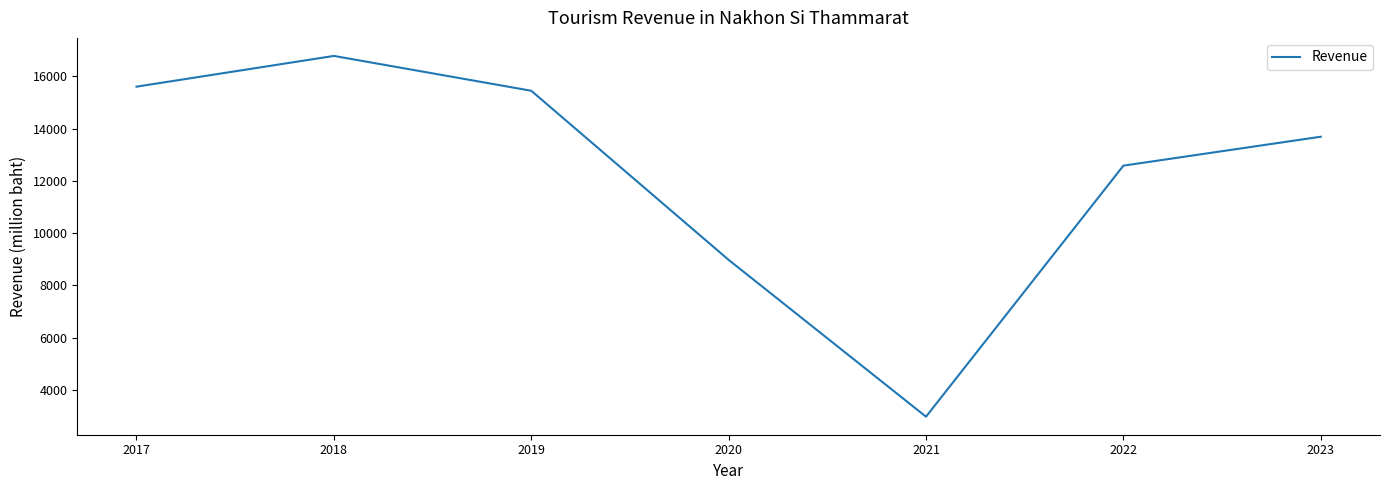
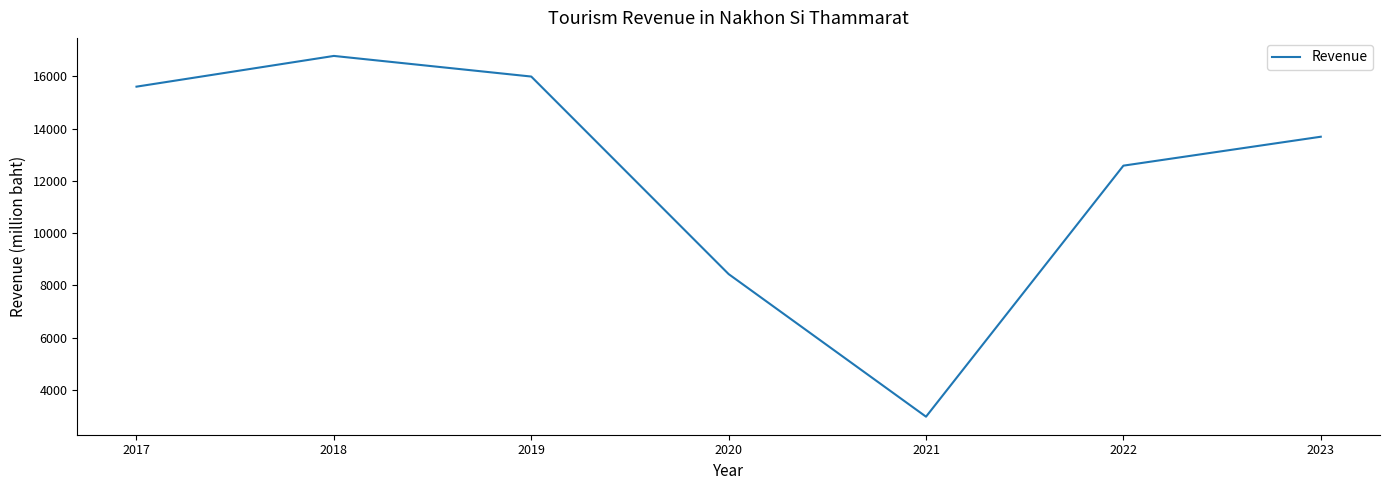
2019: 15500 -> 16000
2020: 9000 -> 8400
